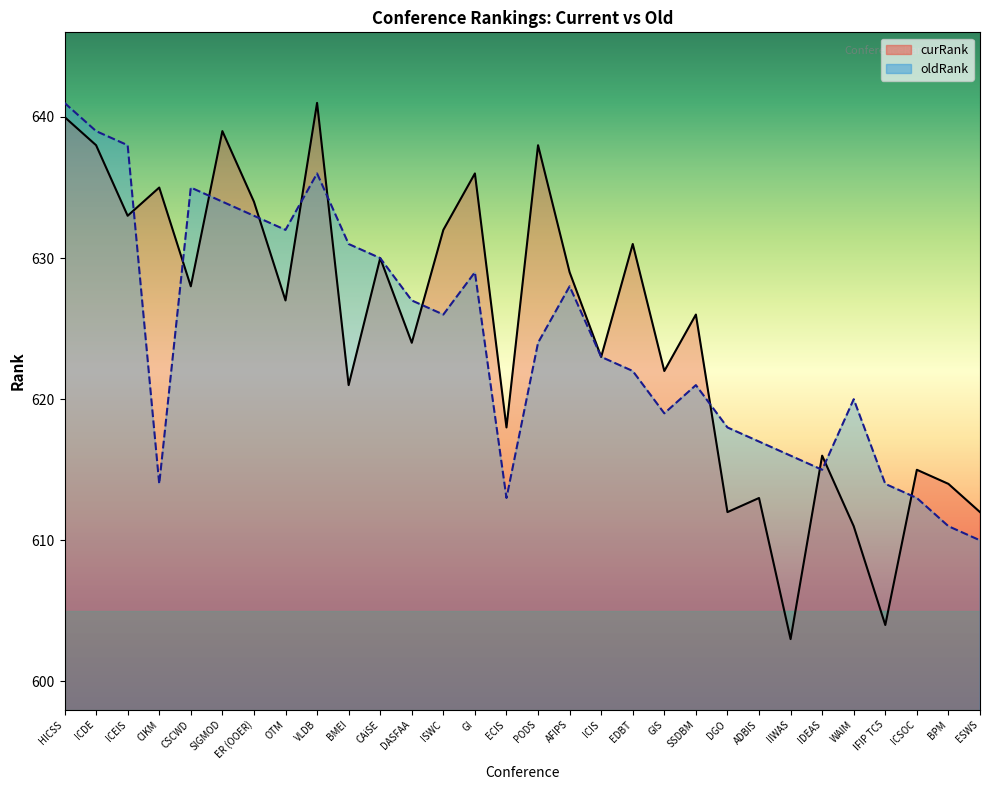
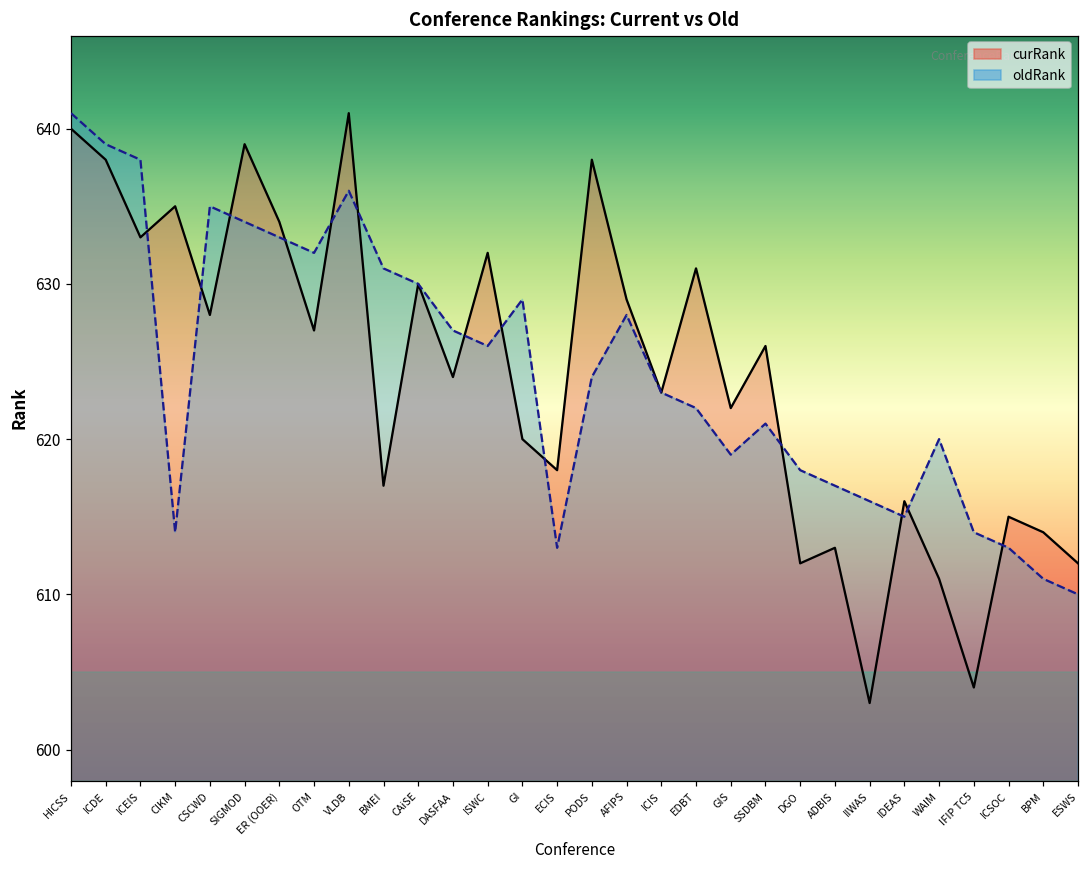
curRank, BMEI: 621 -> 617
curRank, GI: 636 -> 620
